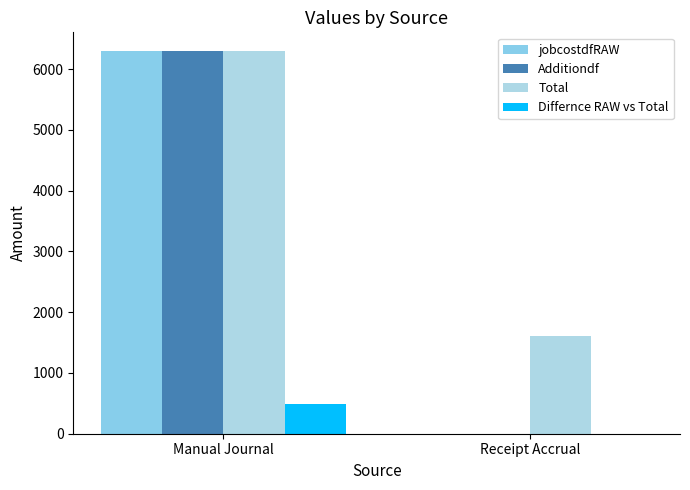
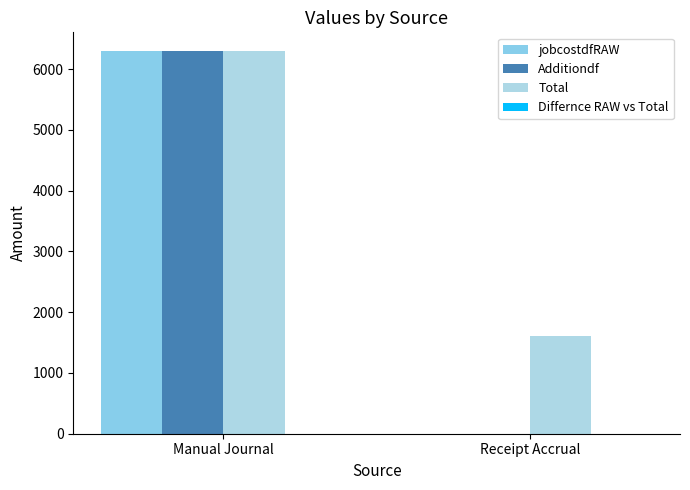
Differnce RAW vs Total, Manual Journal: 500 -> 0
